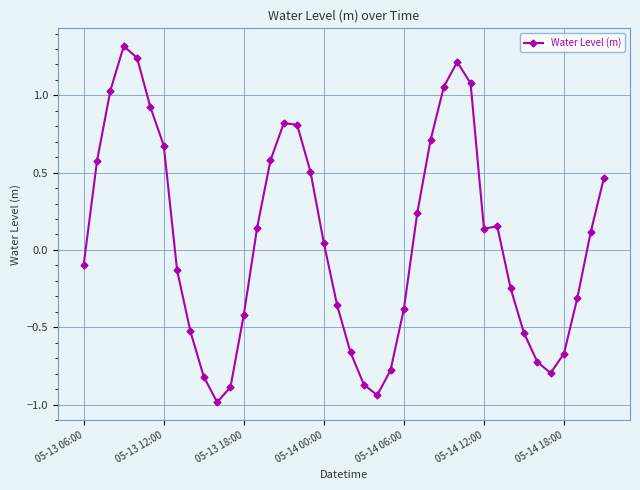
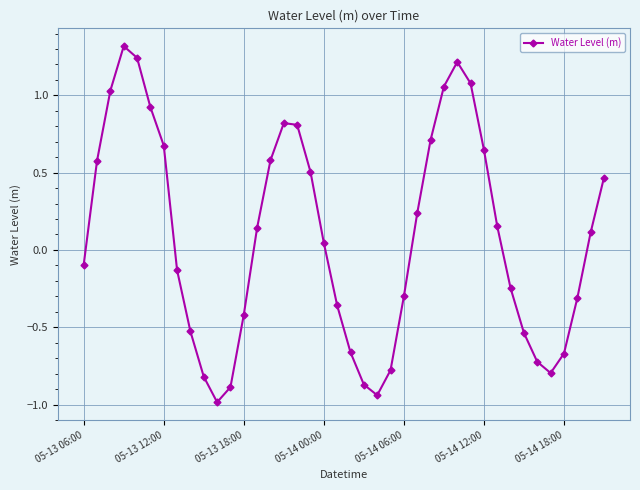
05-14 06:00: -0.38 -> -0.30
05-14 12:00: 0.14 -> 0.65
